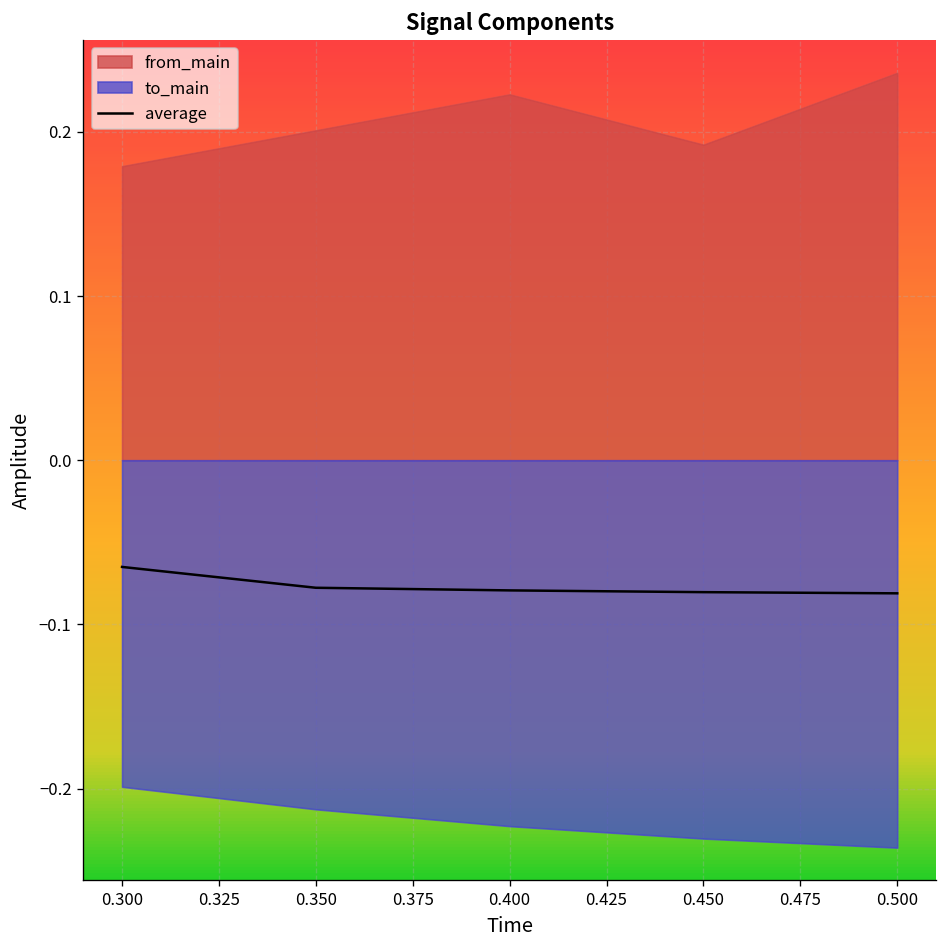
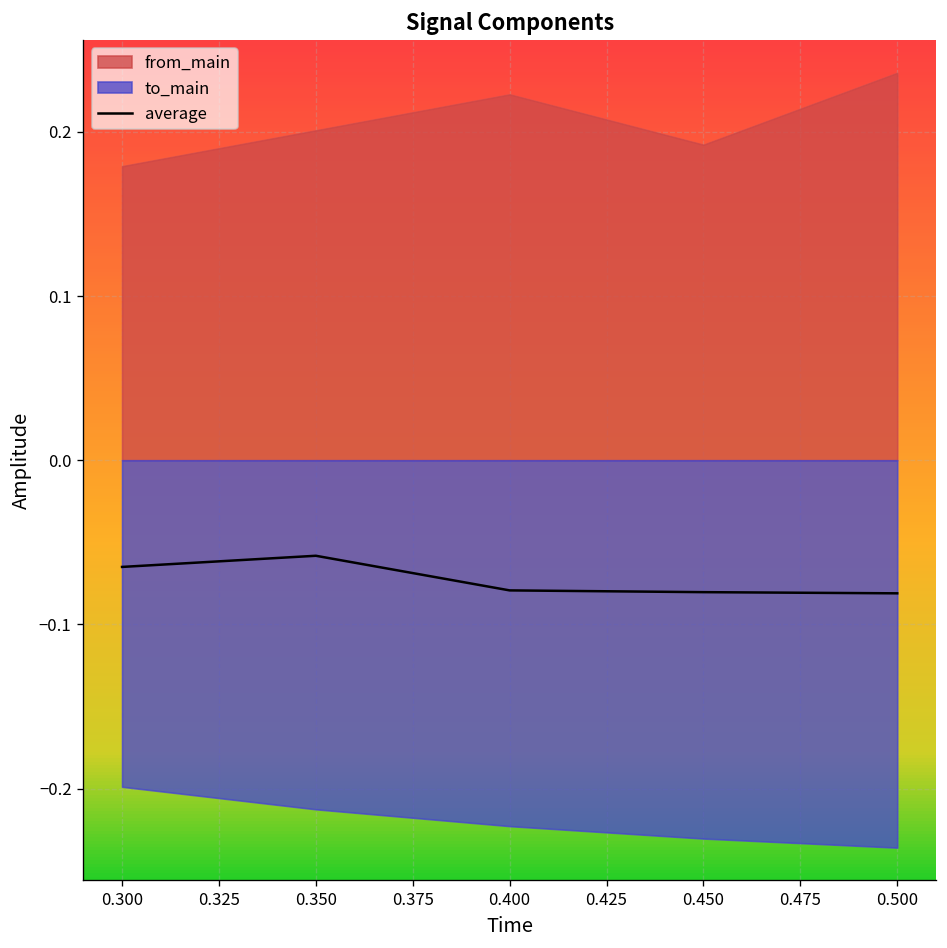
average, 0.350: -0.078 -> -0.058
